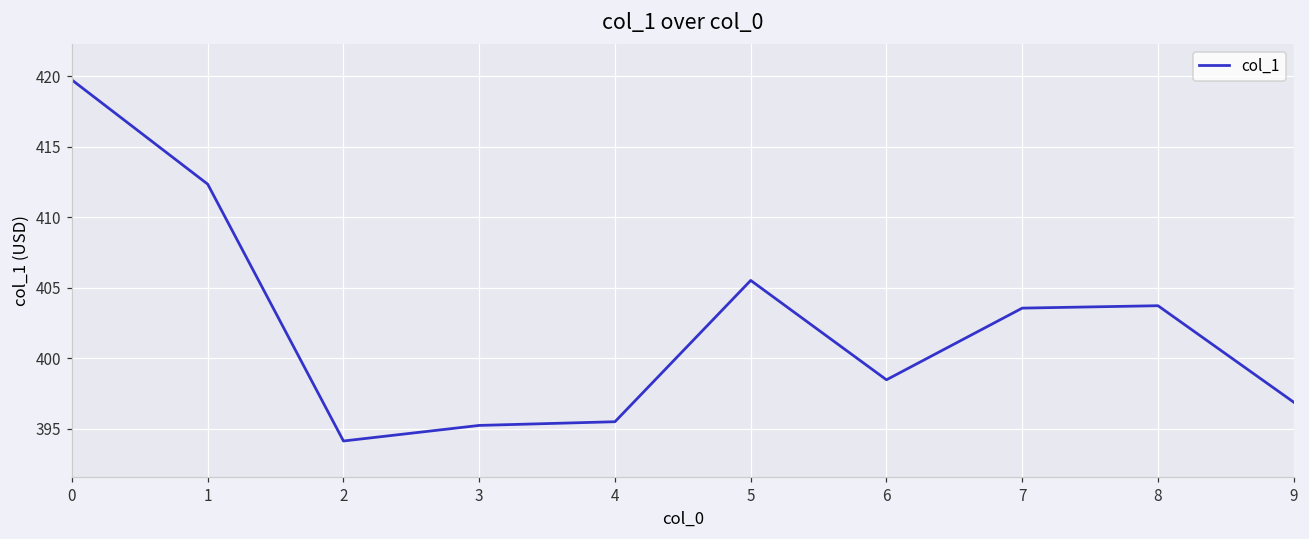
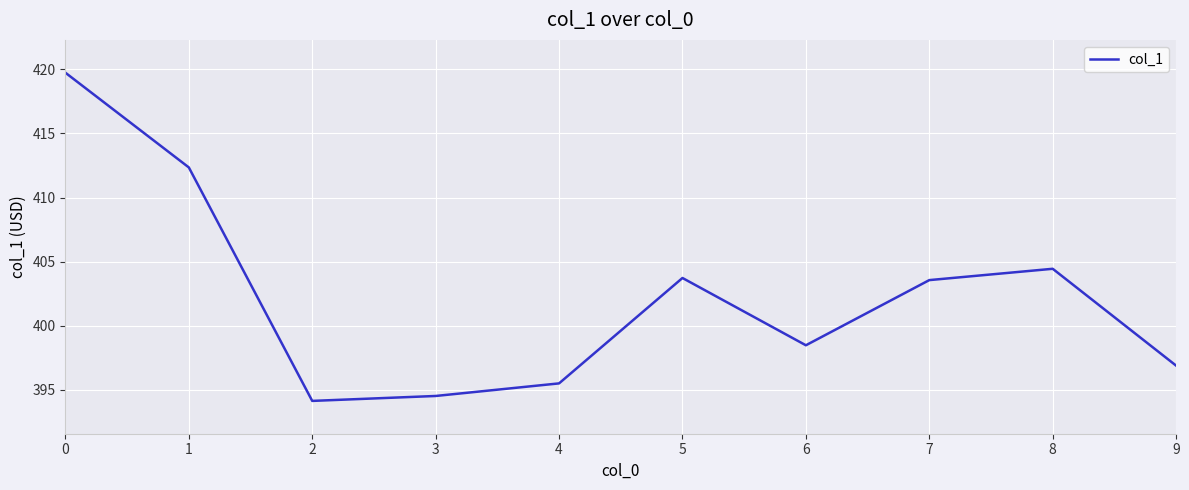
3: 395.2 -> 394.5
5: 405.5 -> 403.7
8: 403.7 -> 404.4
